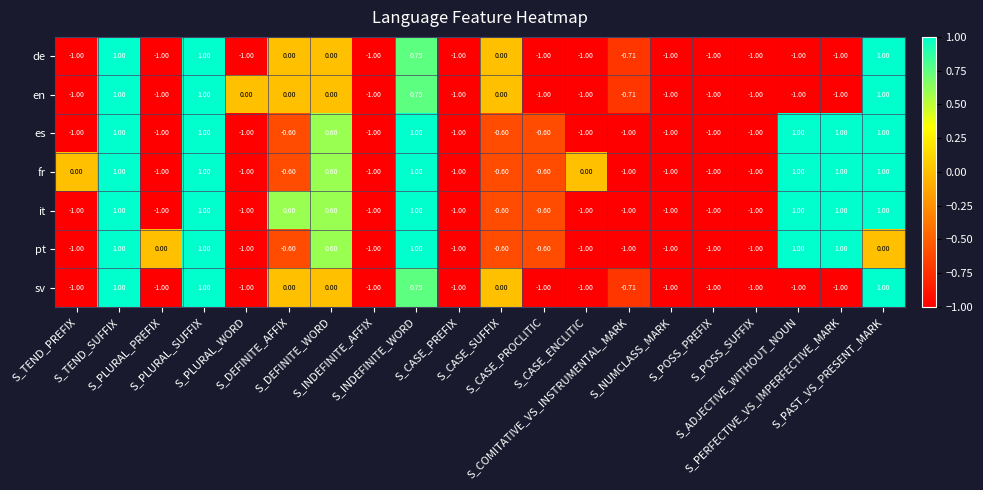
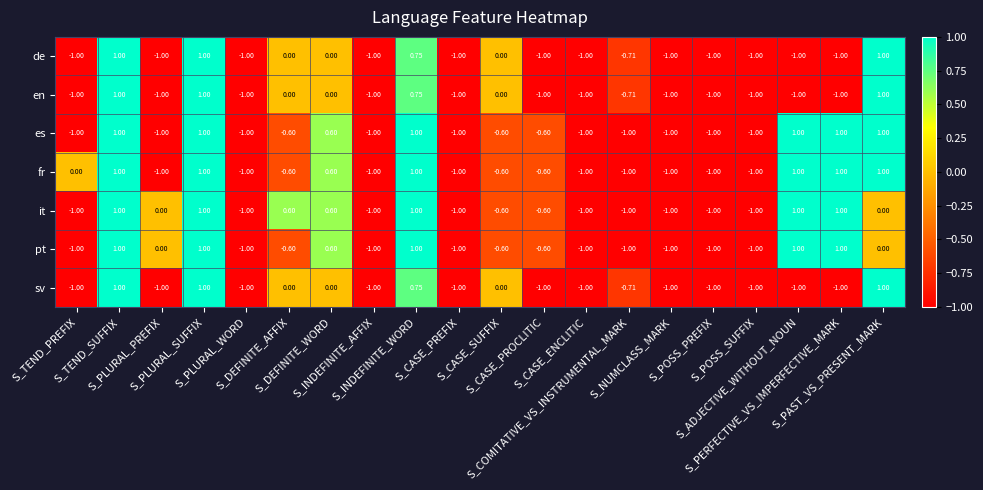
en, S_PLURAL_WORD: 0.00 -> -1.00
fr, S_CASE_ENCLITIC: 0.00 -> -1.00
it, S_PLURAL_PREFIX: -1.00 -> 0.00
it, S_PAST_VS_PRESENT_MARK: 1.00 -> 0.00
